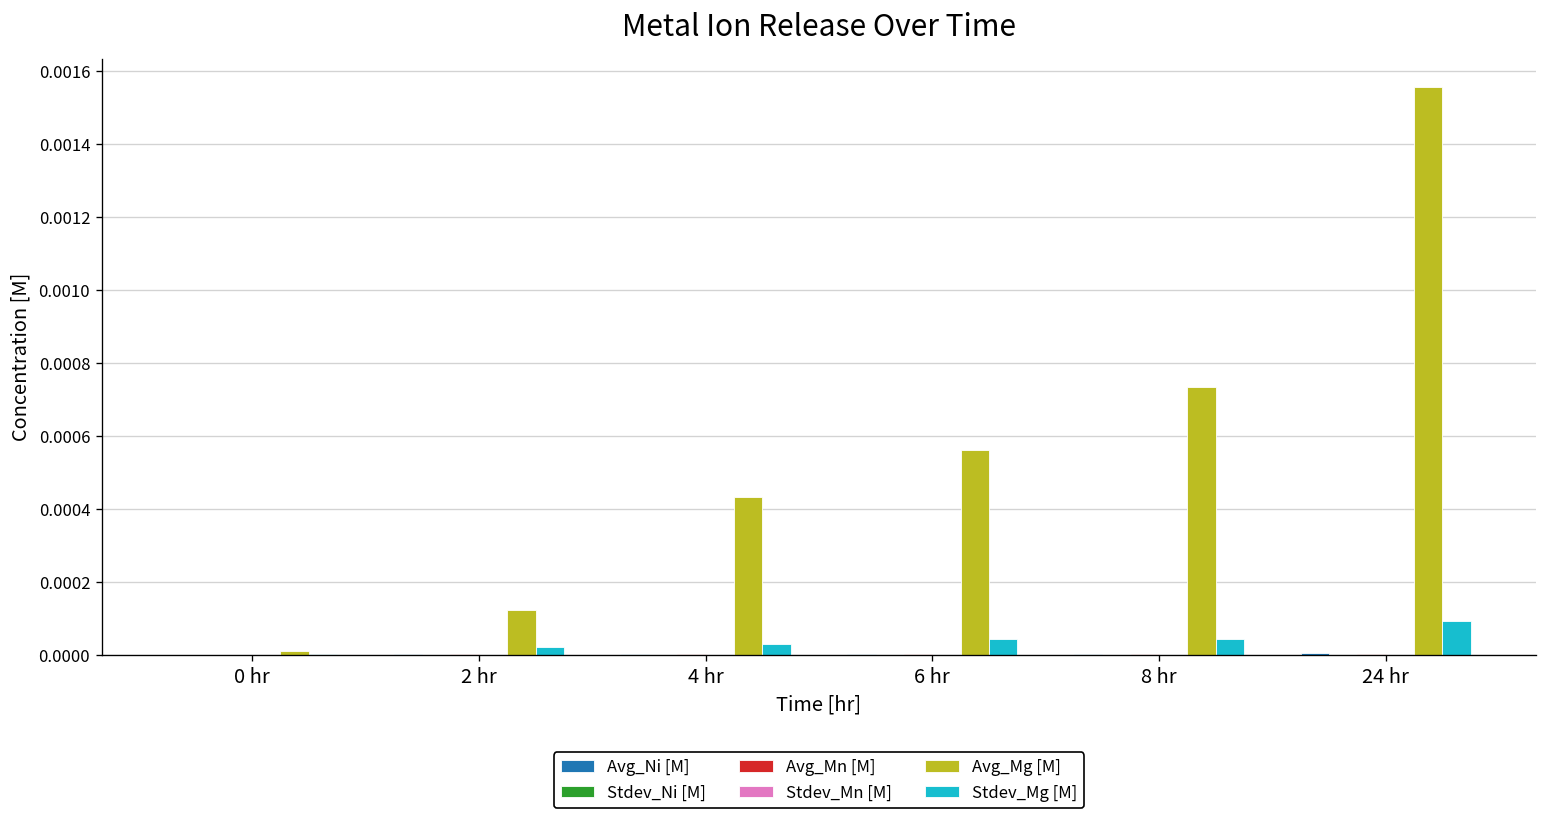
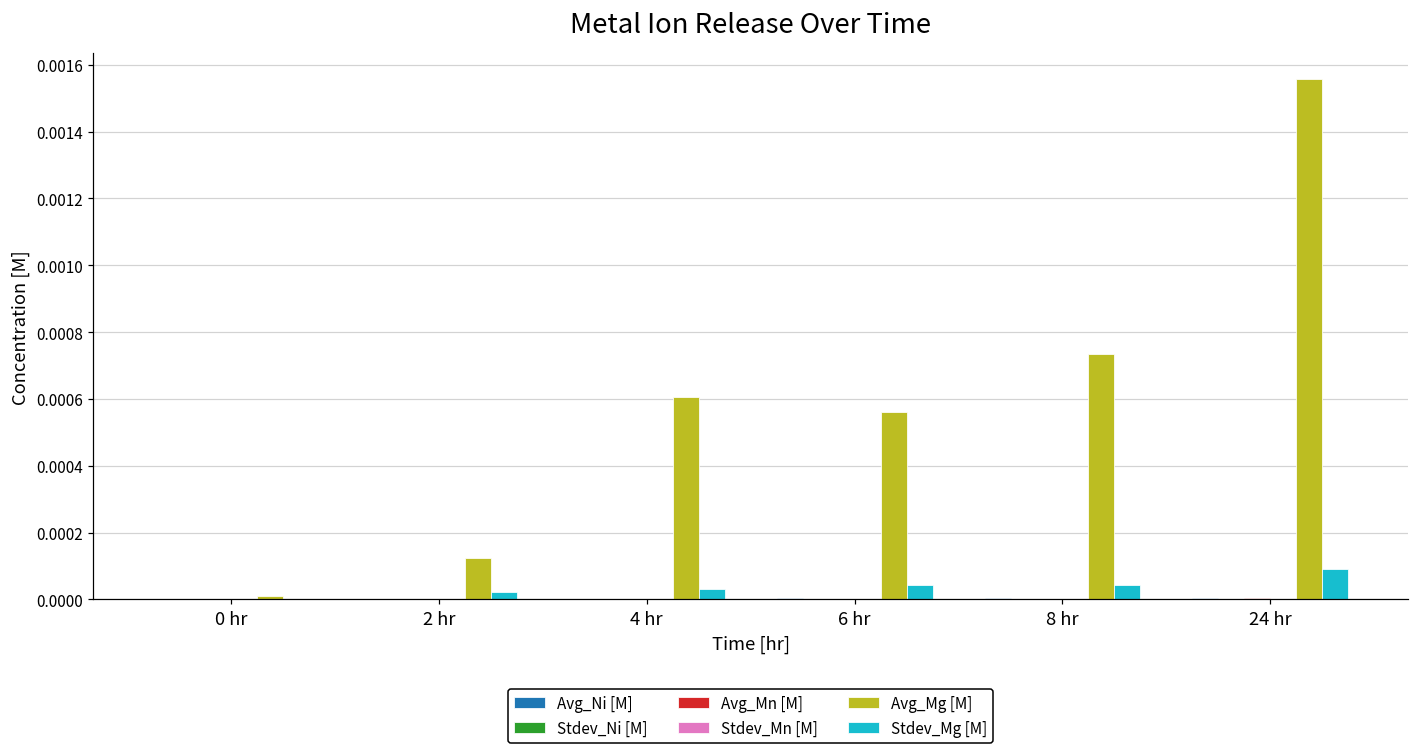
Avg_Mg [M], 4 hr: 0.00043 -> 0.00061
